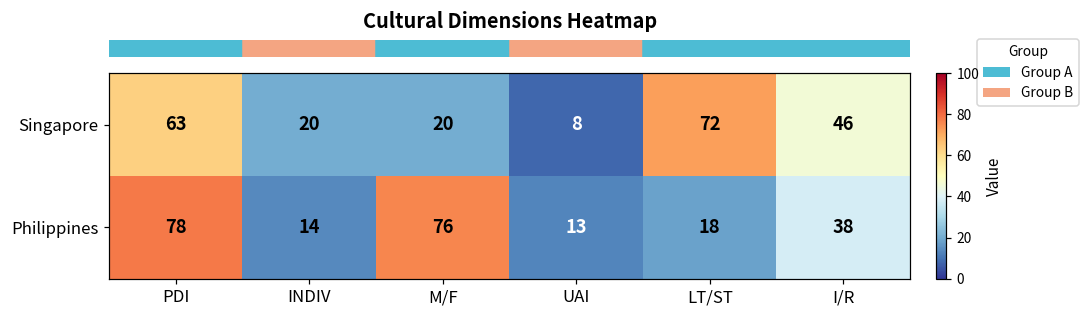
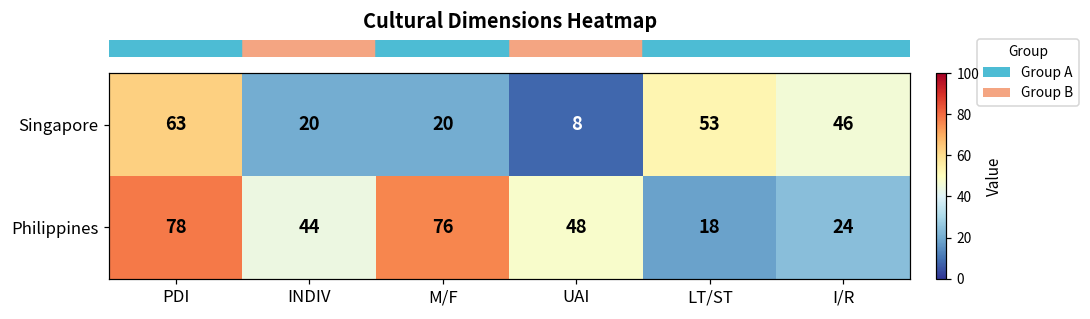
Singapore, LT/ST: 72 -> 53
Philippines, INDIV: 14 -> 44
Philippines, UAI: 13 -> 48
Philippines, I/R: 38 -> 24
